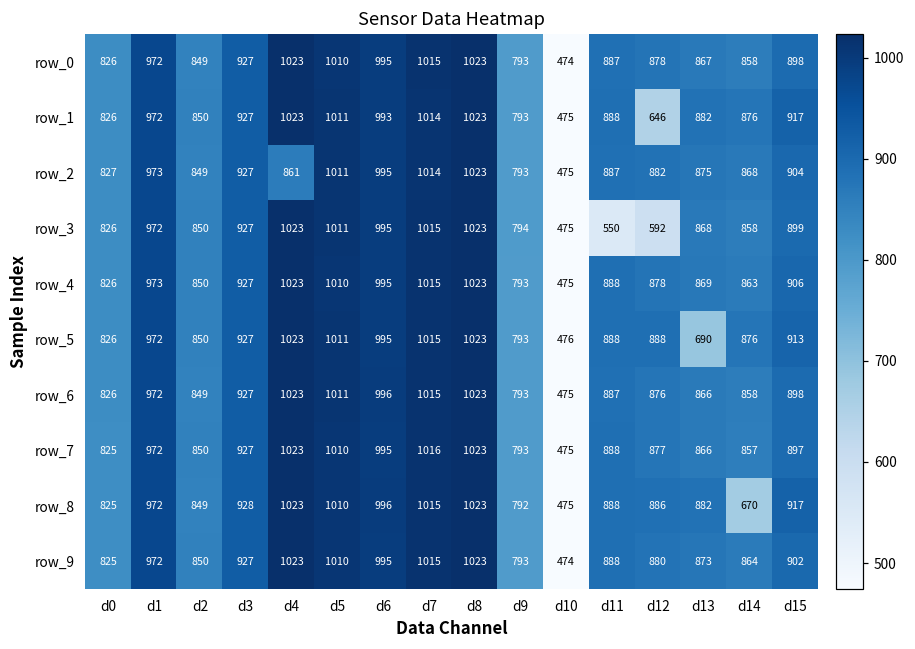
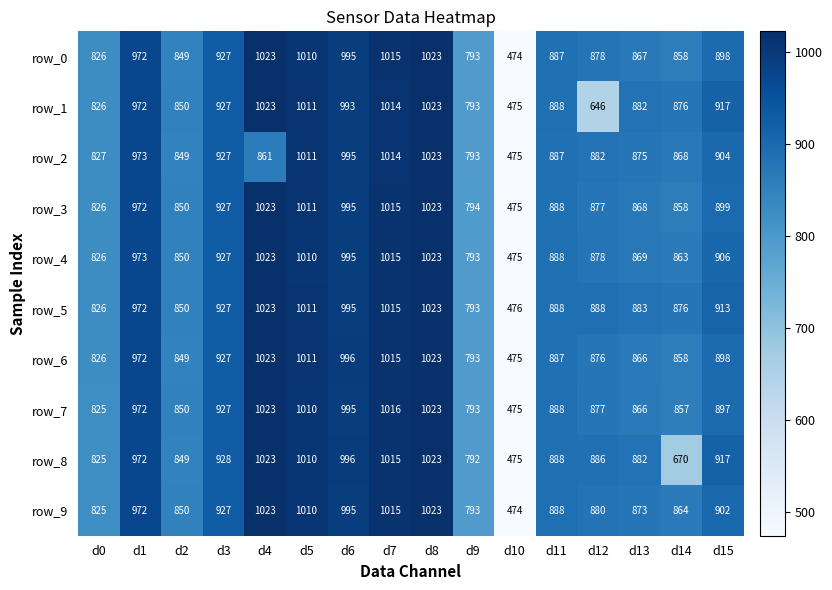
row_3, d11: 550 -> 888
row_3, d12: 592 -> 877
row_5, d13: 690 -> 883
